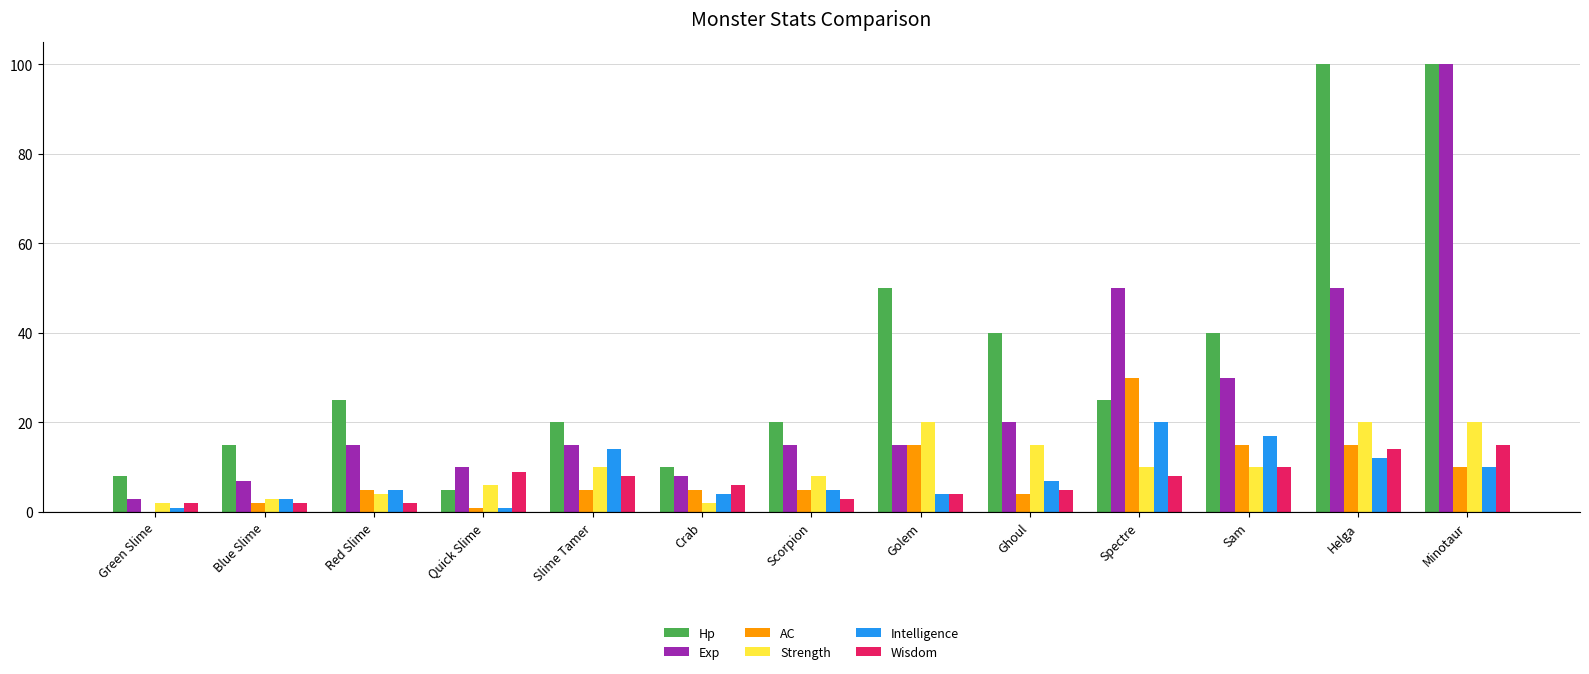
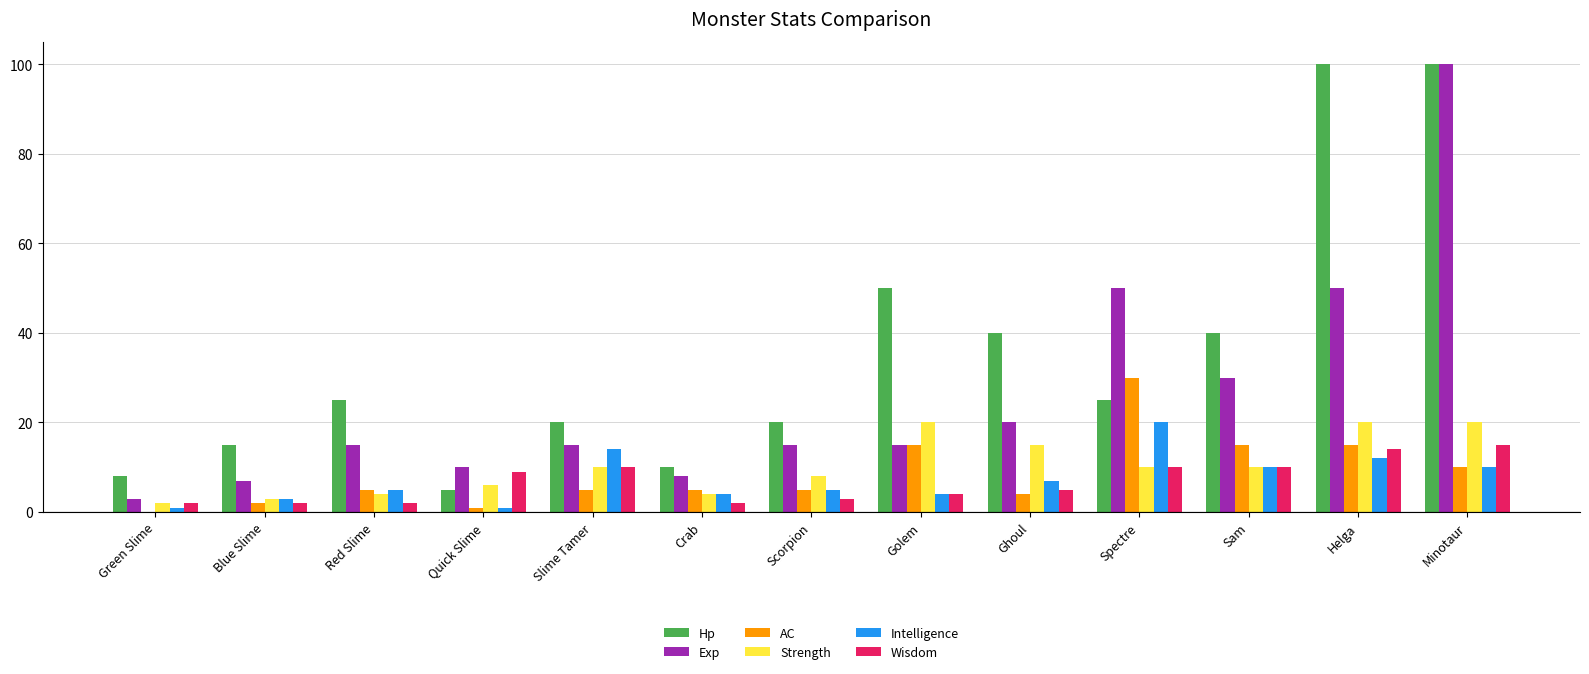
Wisdom, Slime Tamer: 8 -> 10
Strength, Crab: 2 -> 4
Wisdom, Crab: 6 -> 2
Wisdom, Spectre: 8 -> 10
Intelligence, Sam: 17 -> 10
